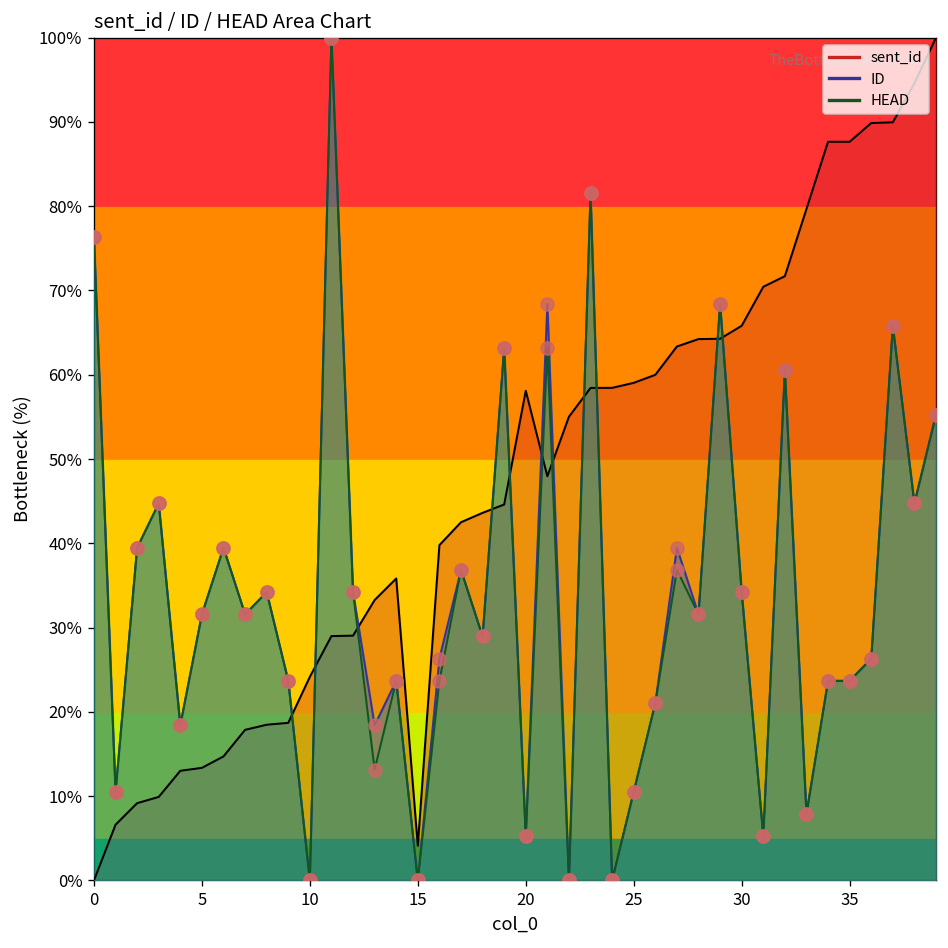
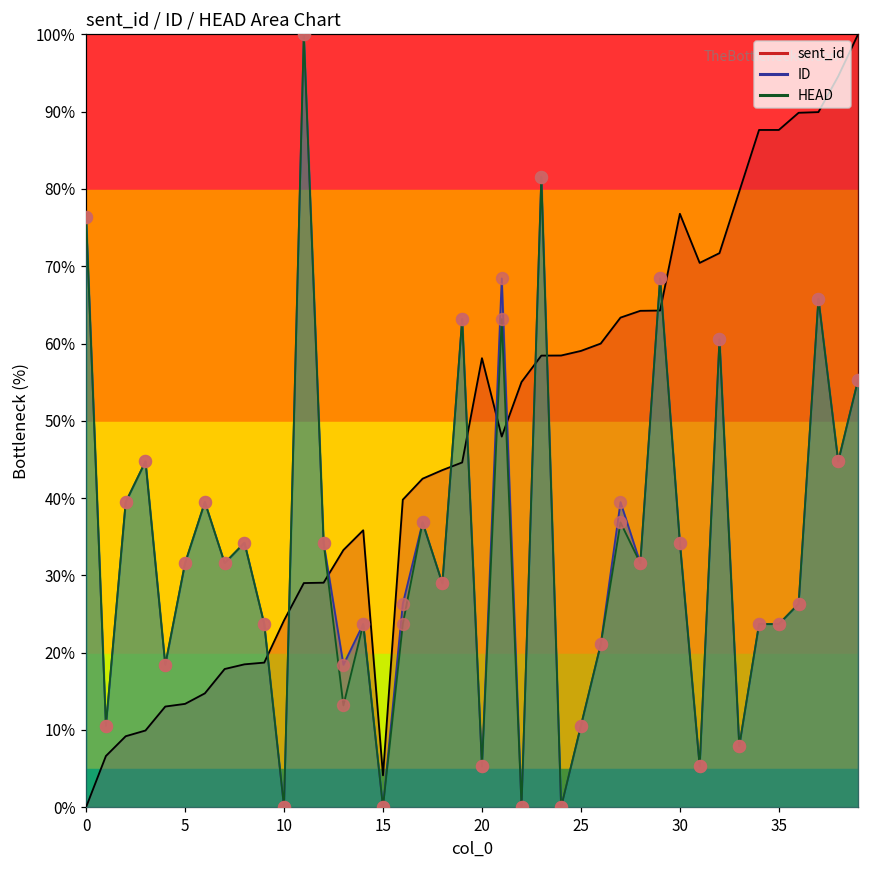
sent_id, 30: 66% -> 77%
